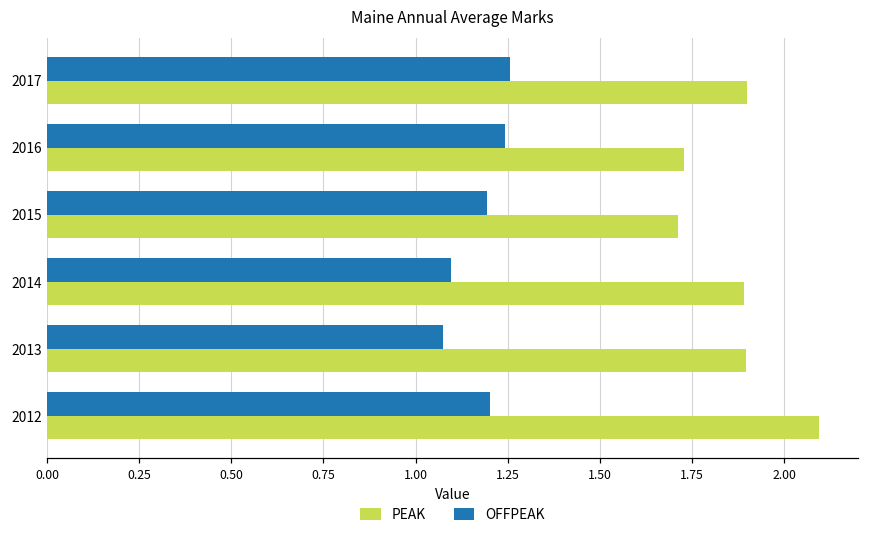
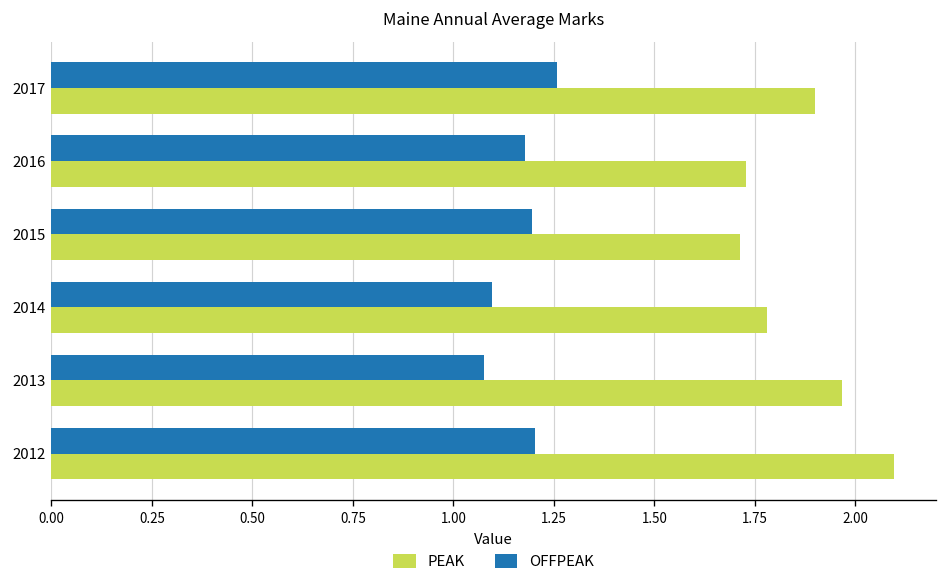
OFFPEAK, 2016: 1.24 -> 1.18
PEAK, 2014: 1.89 -> 1.78
PEAK, 2013: 1.90 -> 1.97
